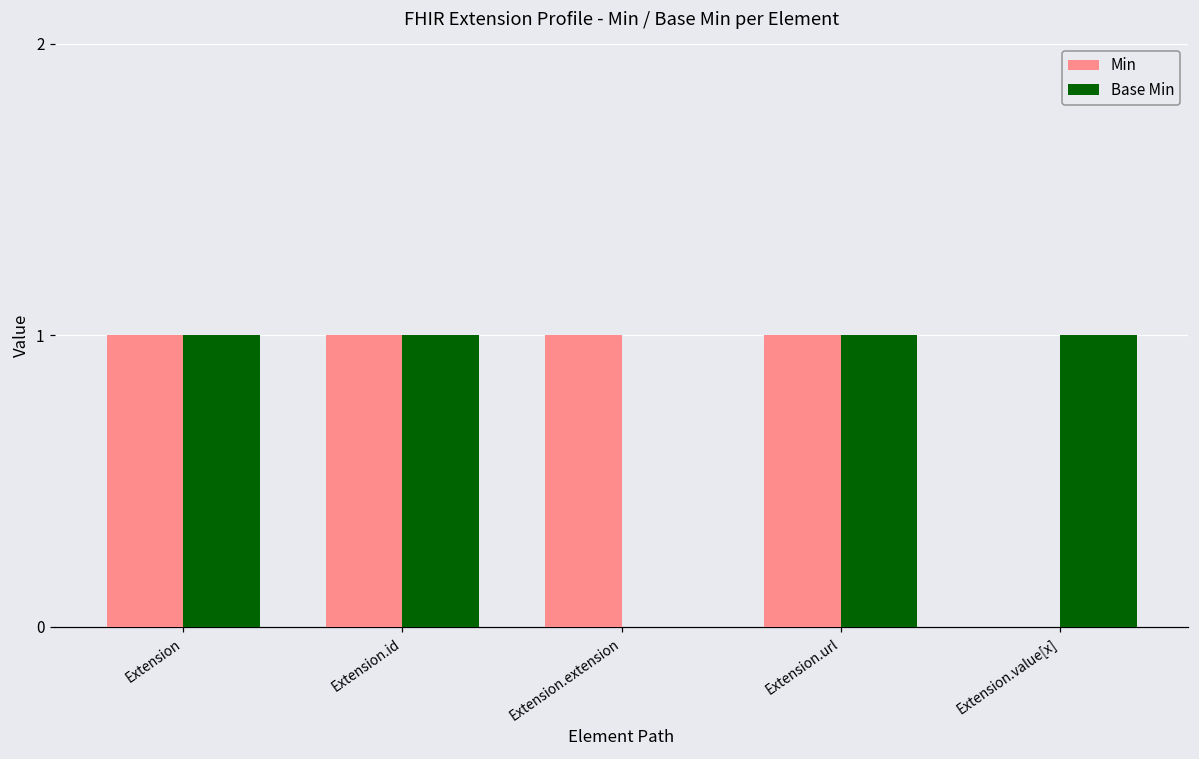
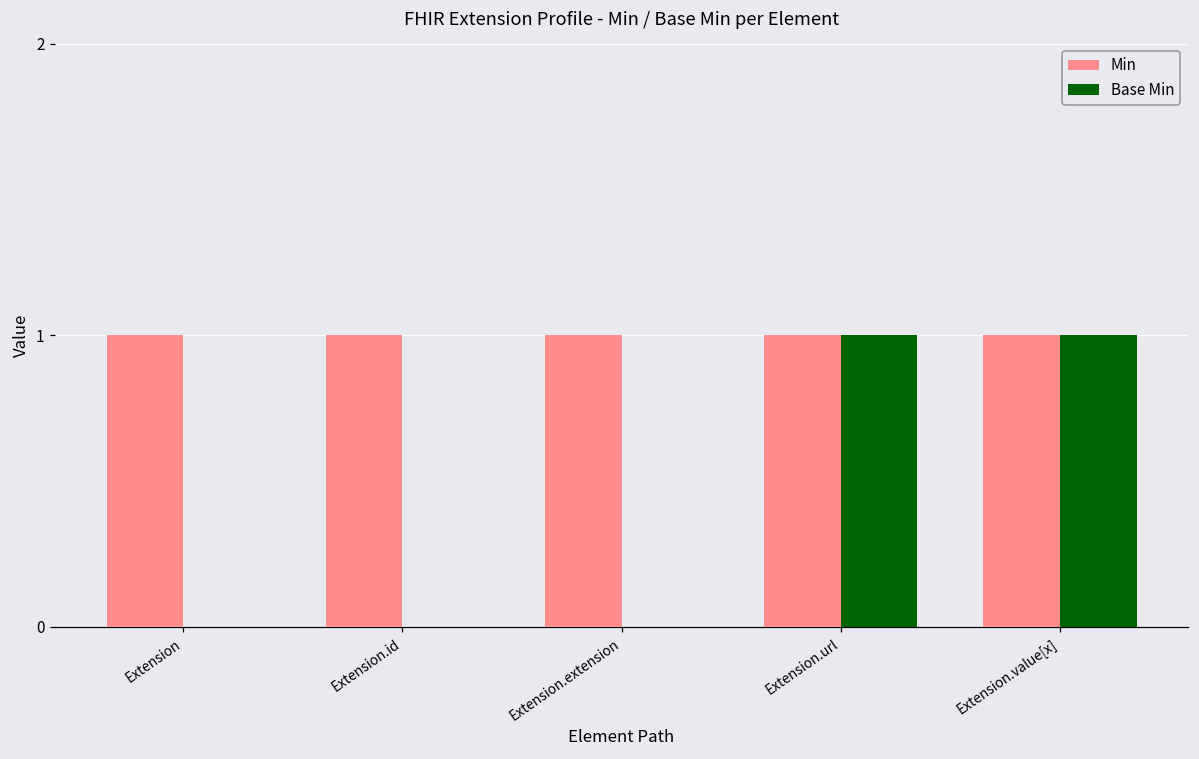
Base Min, Extension: 1 -> 0
Base Min, Extension.id: 1 -> 0
Min, Extension.value[x]: 0 -> 1
